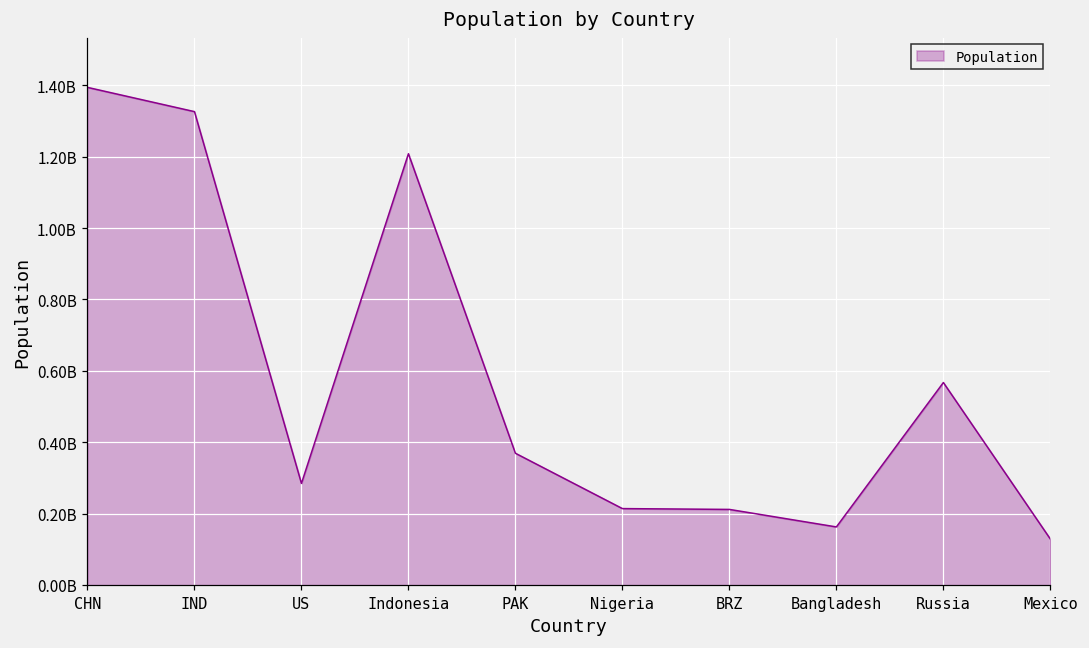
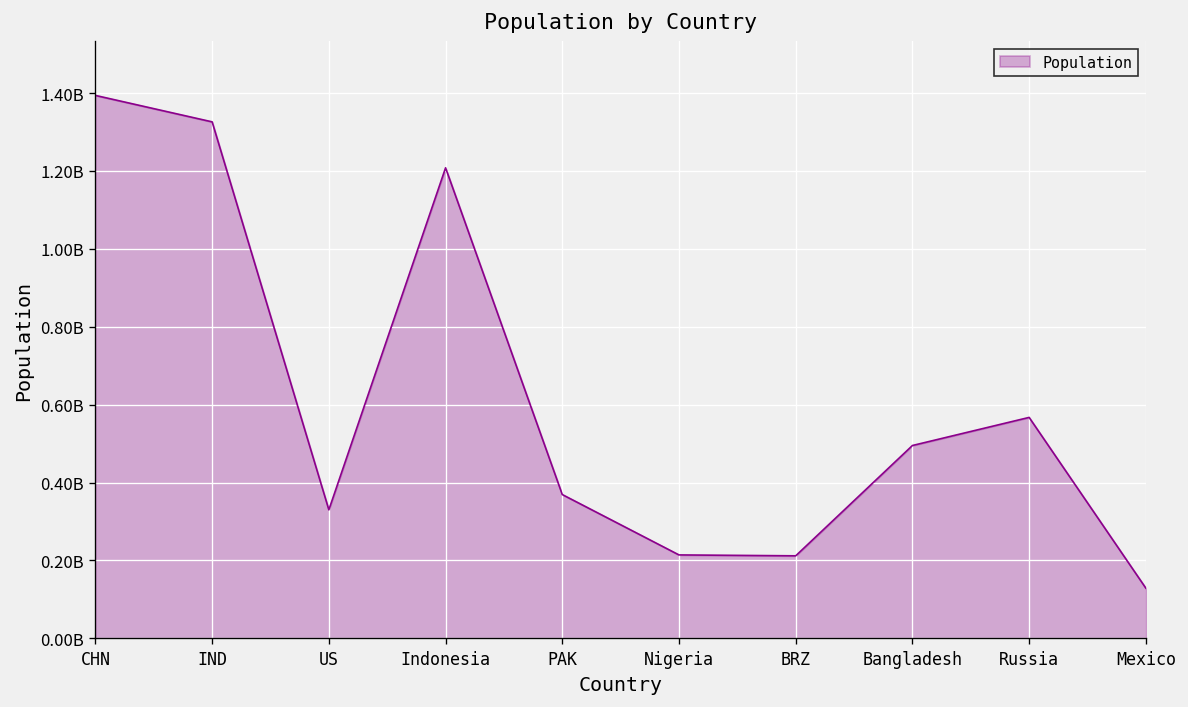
US: 280000000 -> 330000000
Bangladesh: 160000000 -> 490000000
